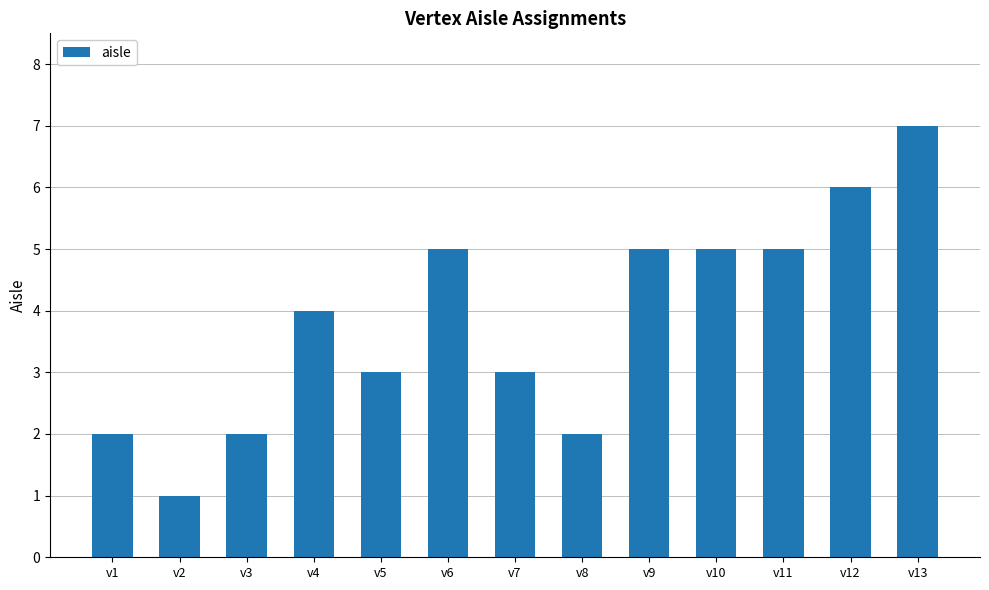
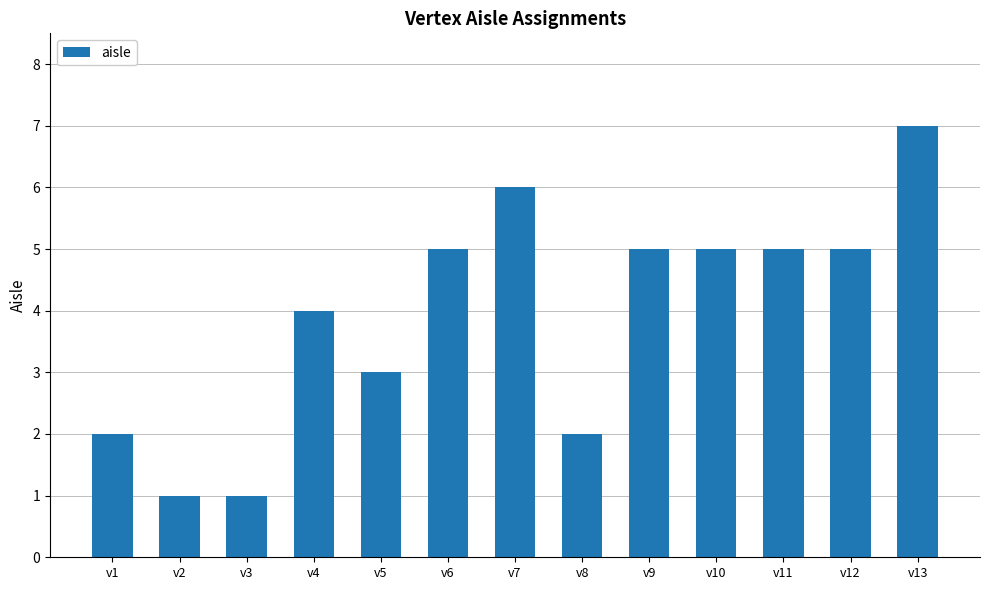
v3: 2 -> 1
v7: 3 -> 6
v12: 6 -> 5
